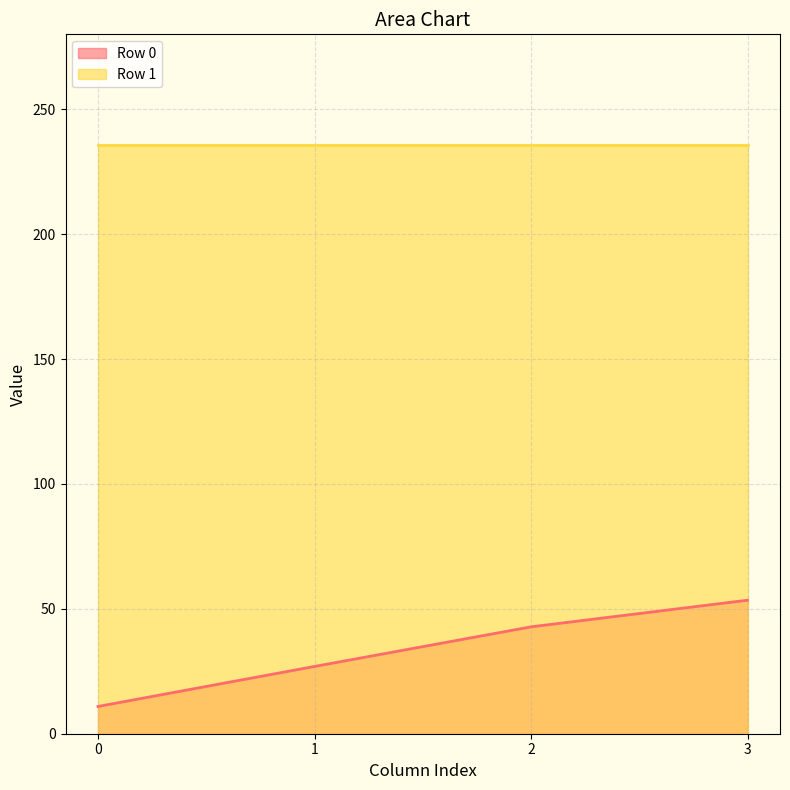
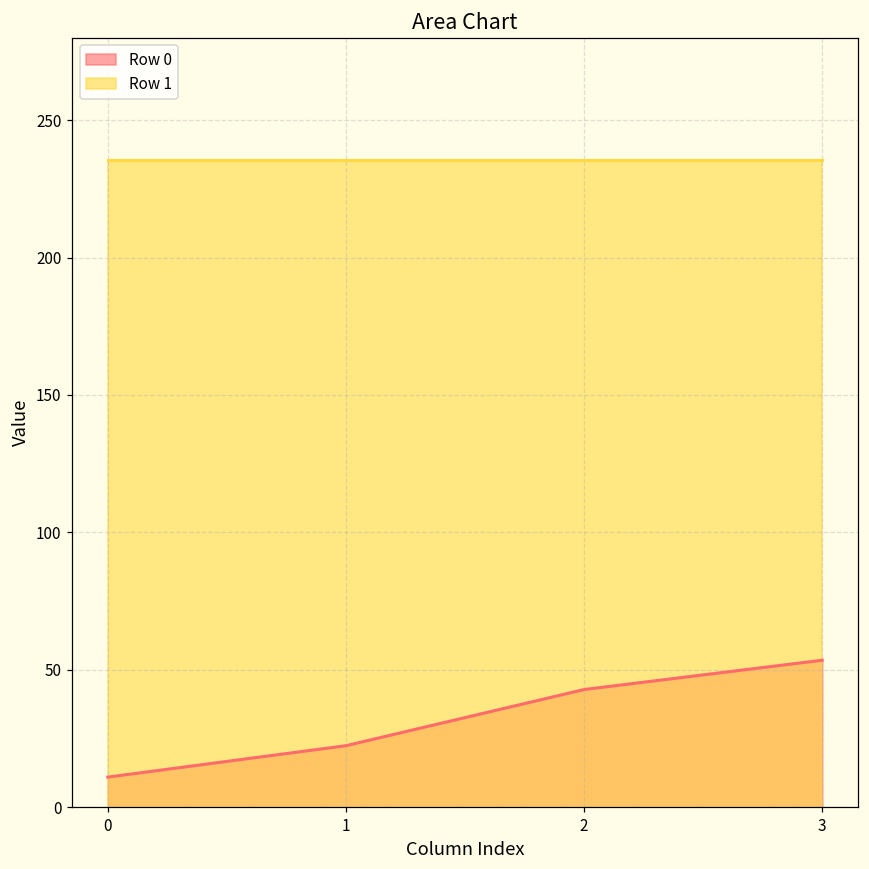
Row 0, 1: 27 -> 22
